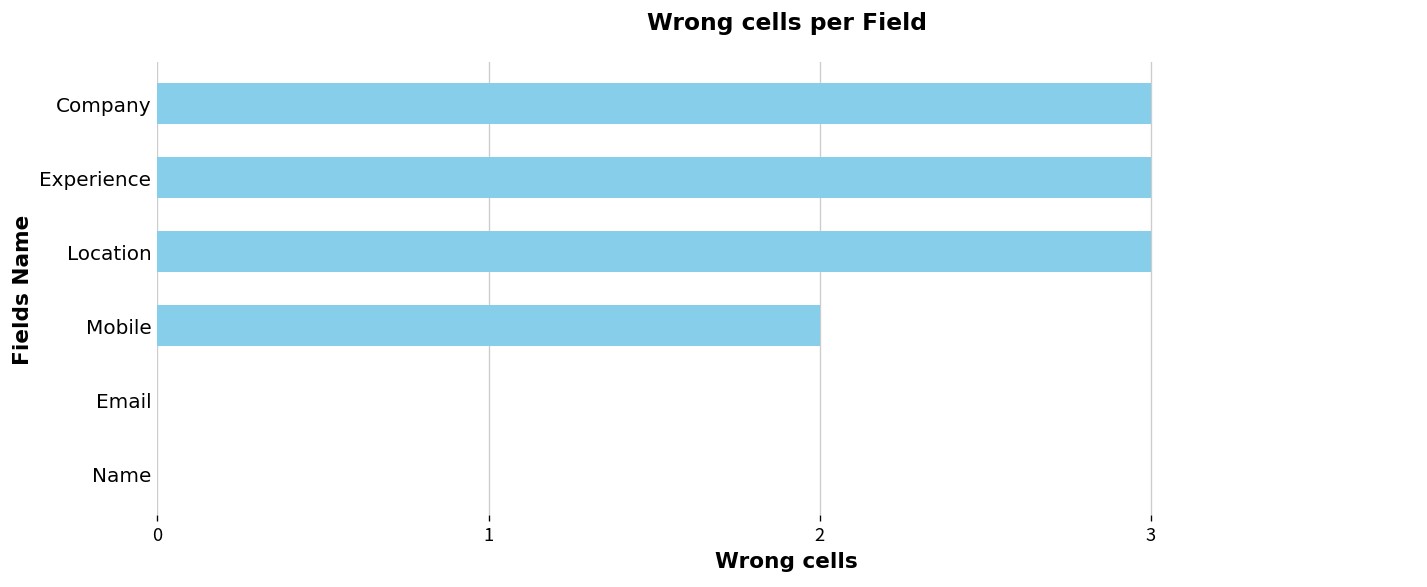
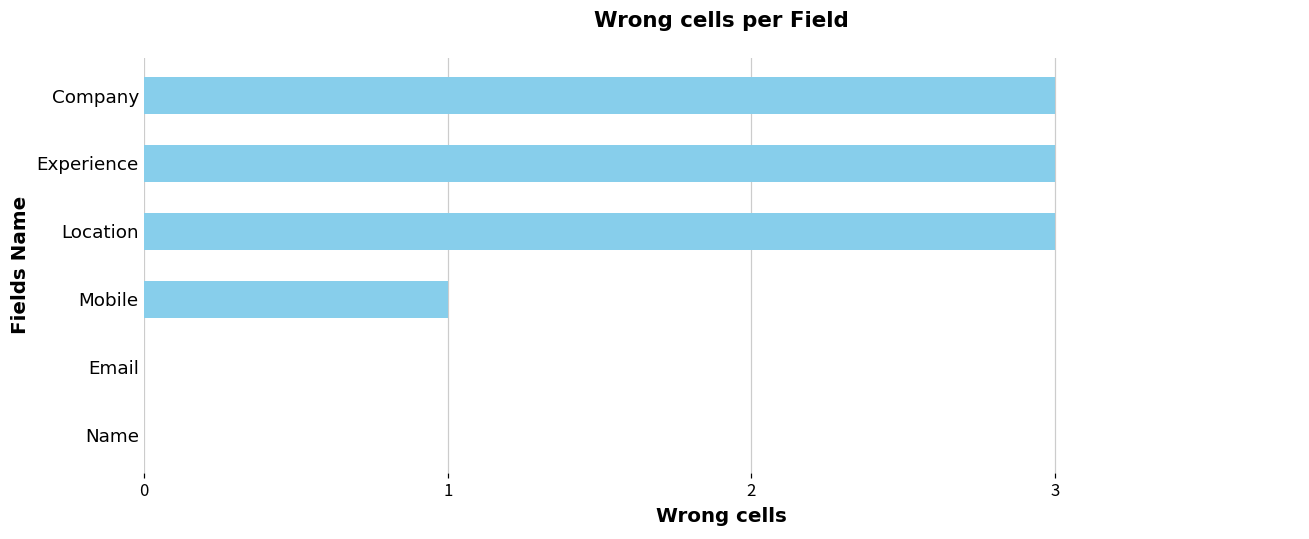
Mobile: 2 -> 1
